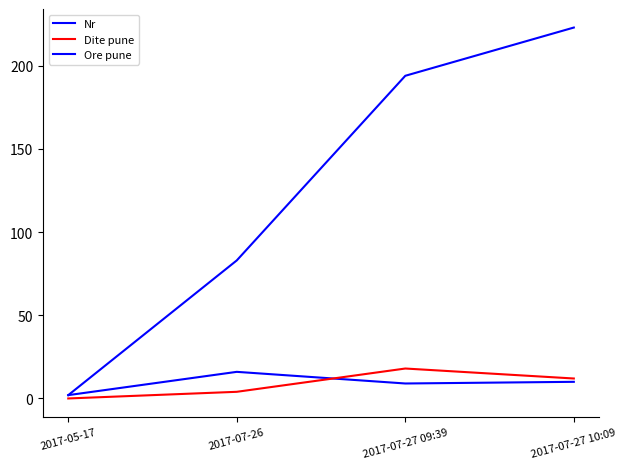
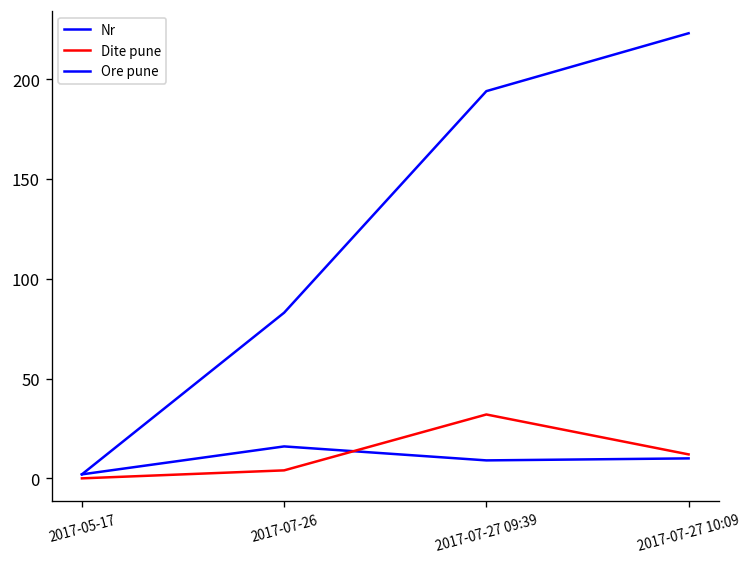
Dite pune, 2017-07-27 09:39: 18 -> 32
